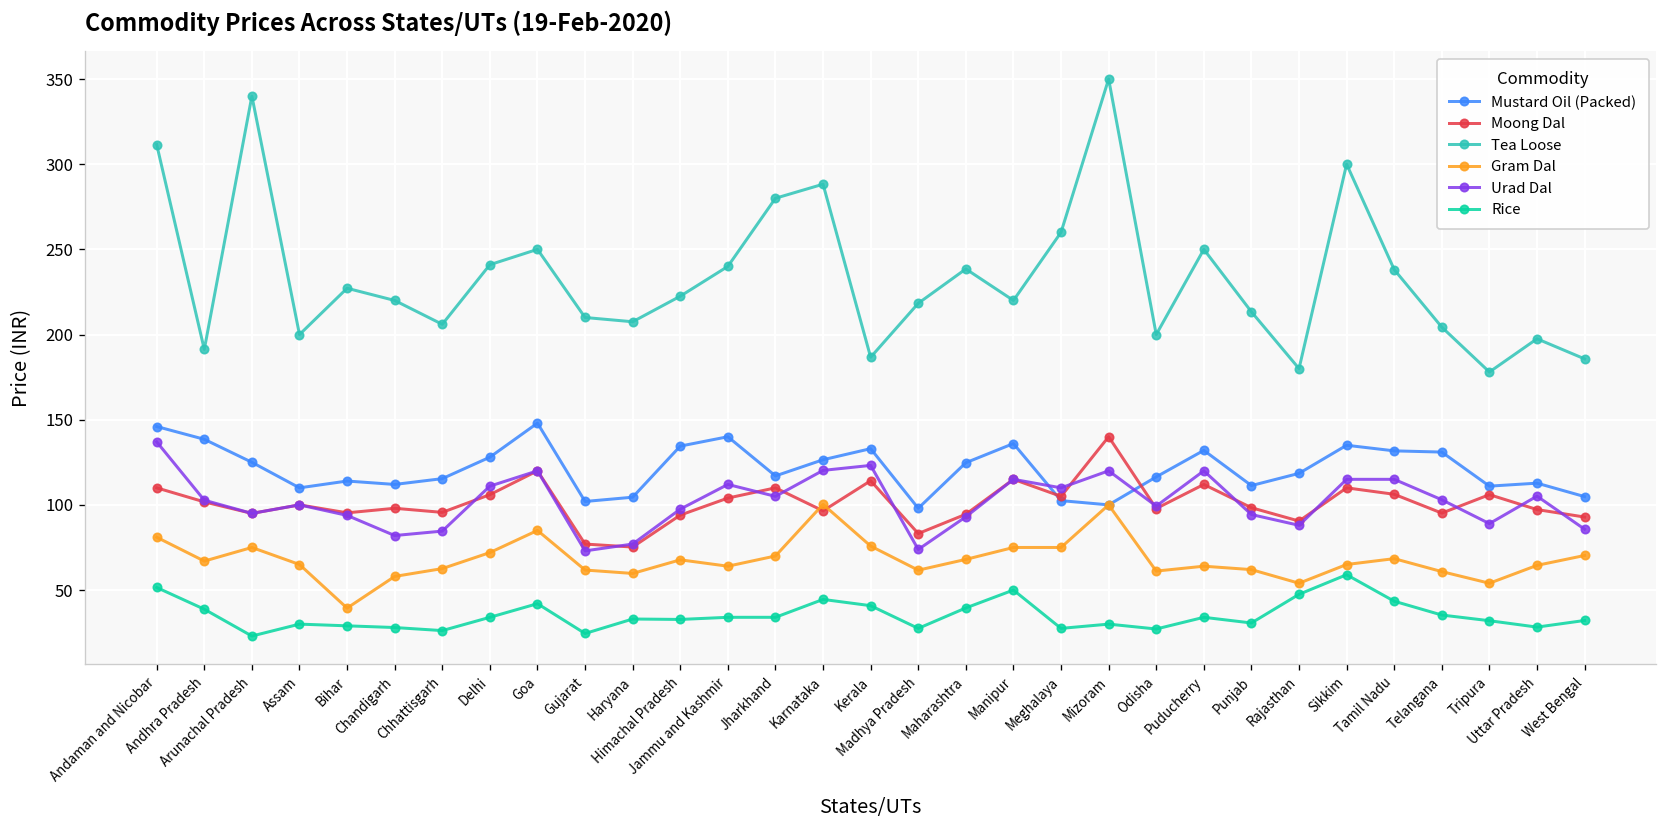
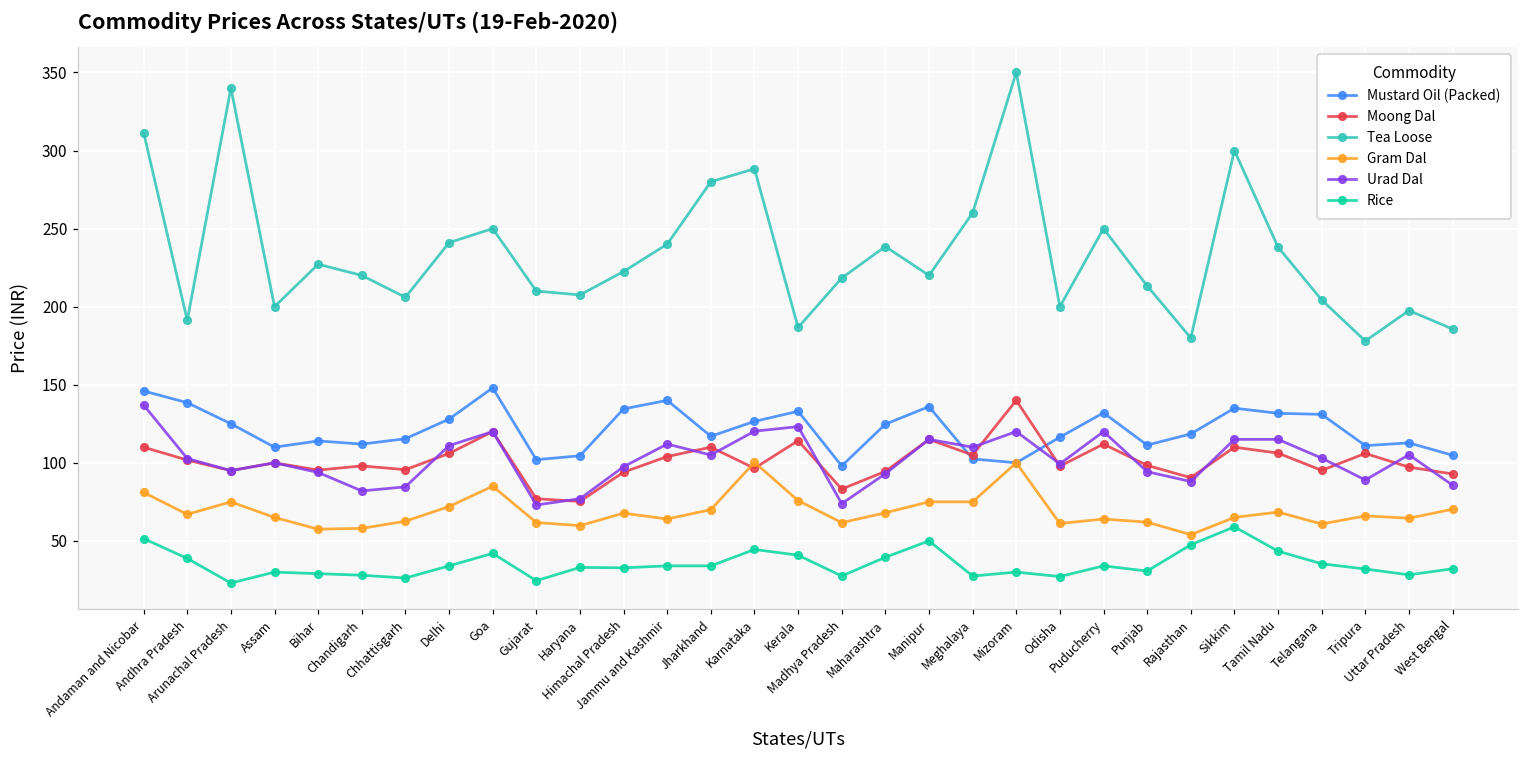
Gram Dal, Bihar: 39 -> 58
Gram Dal, Tripura: 54 -> 66
